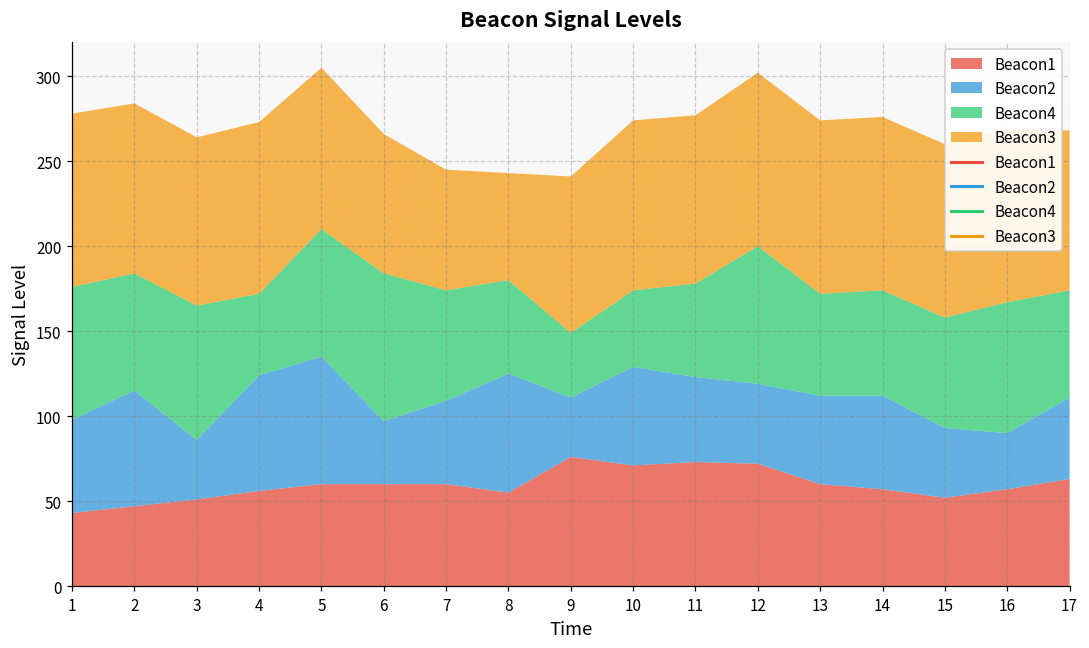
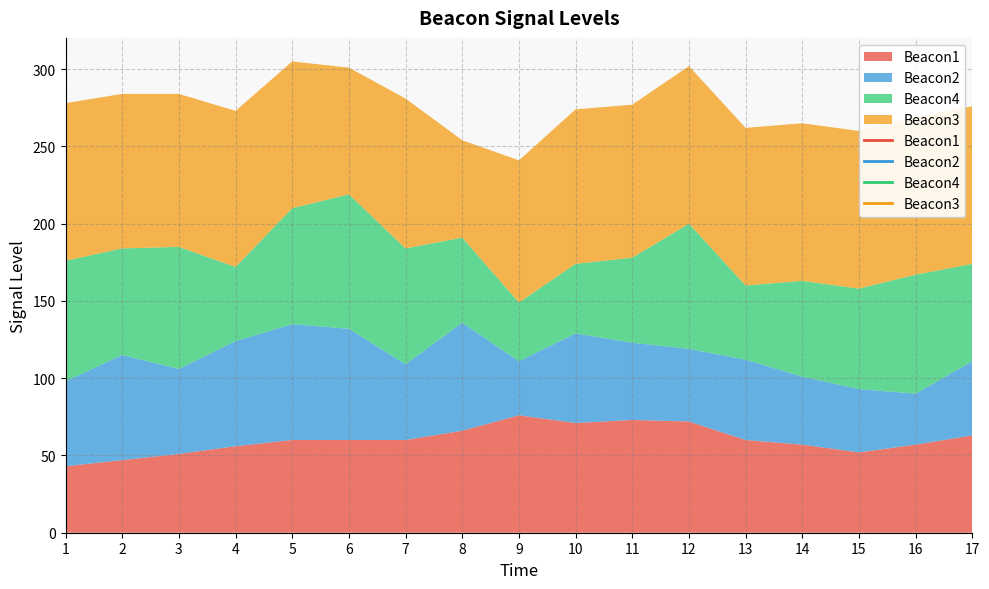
Beacon2, 3: 35 -> 55
Beacon2, 6: 37 -> 72
Beacon4, 7: 65 -> 75
Beacon3, 7: 71 -> 97
Beacon1, 8: 55 -> 66
Beacon4, 13: 60 -> 48
Beacon2, 14: 55 -> 44
Beacon3, 17: 94 -> 102
